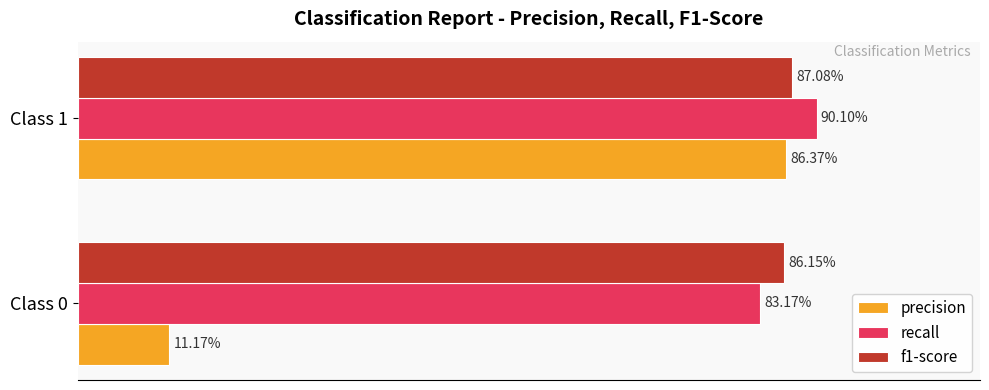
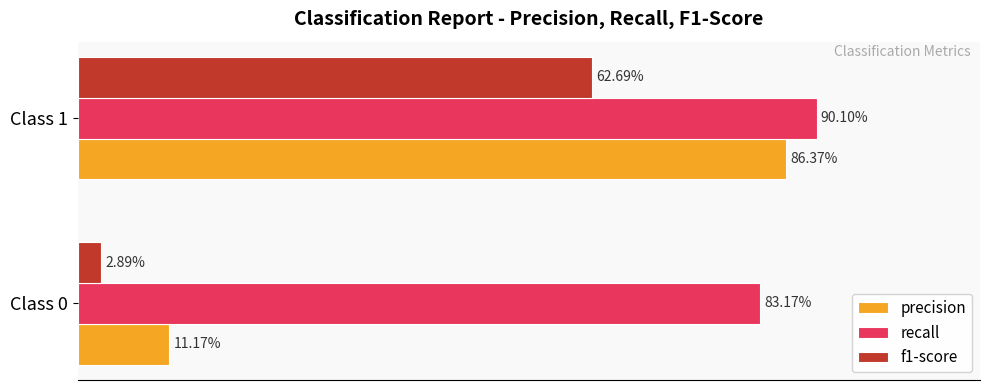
f1-score, Class 1: 87.08% -> 62.69%
f1-score, Class 0: 86.15% -> 2.89%
